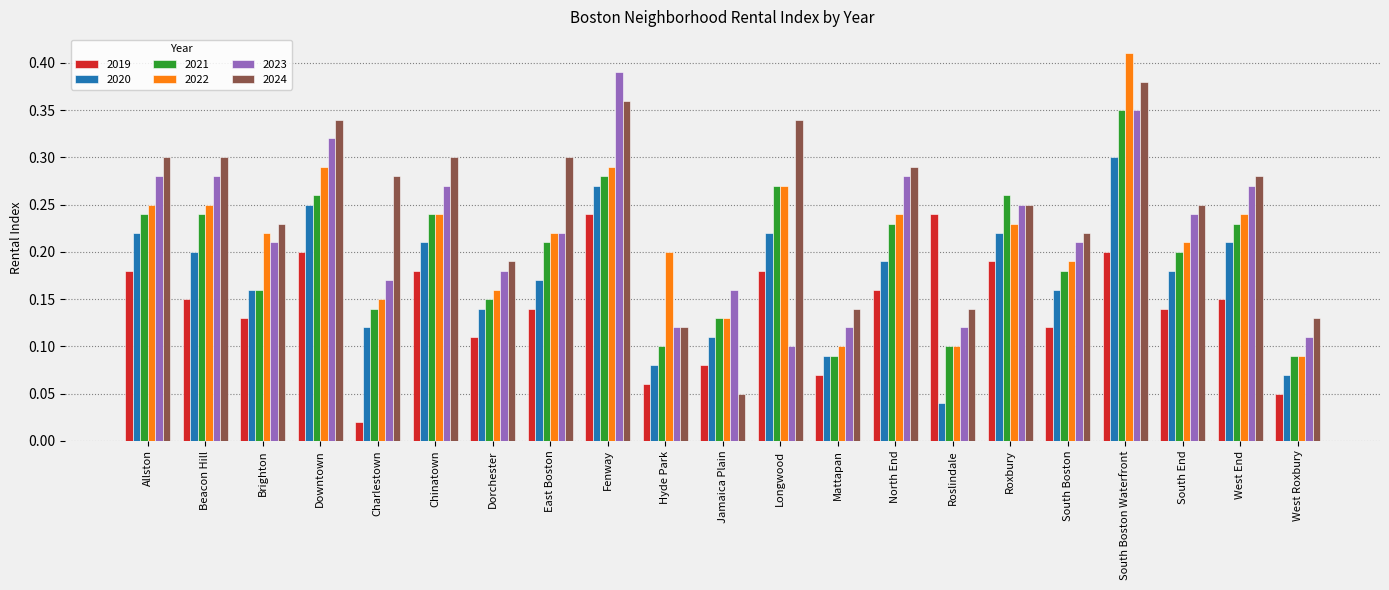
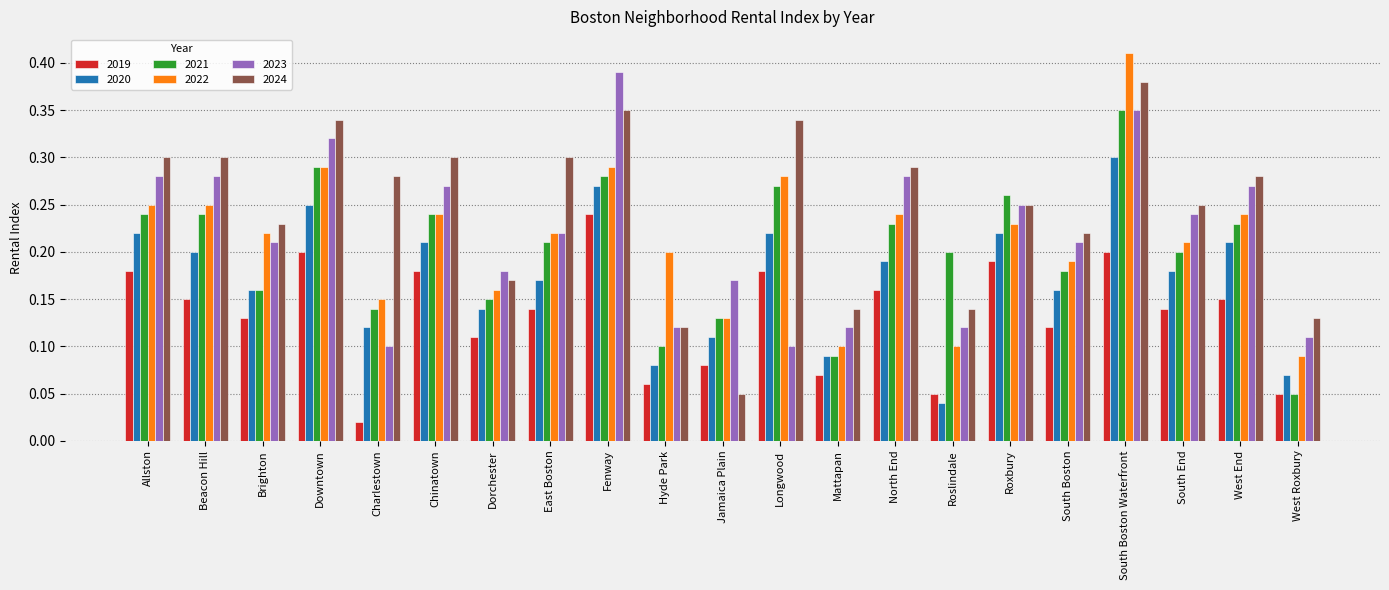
2021, Downtown: 0.26 -> 0.29
2023, Charlestown: 0.17 -> 0.10
2024, Dorchester: 0.19 -> 0.17
2024, Fenway: 0.36 -> 0.35
2023, Jamaica Plain: 0.16 -> 0.17
2022, Longwood: 0.27 -> 0.28
2019, Roslindale: 0.24 -> 0.05
2021, Roslindale: 0.1 -> 0.2
2021, West Roxbury: 0.09 -> 0.05
